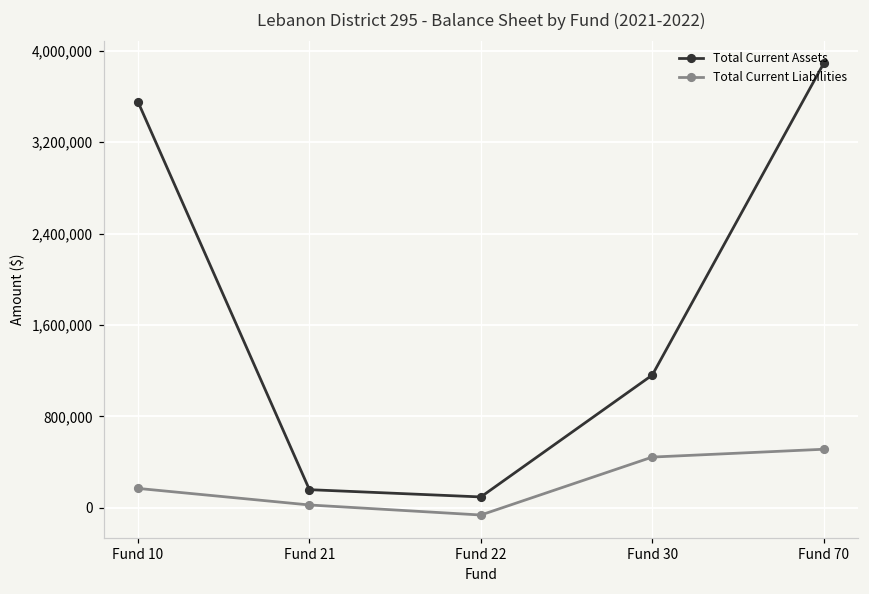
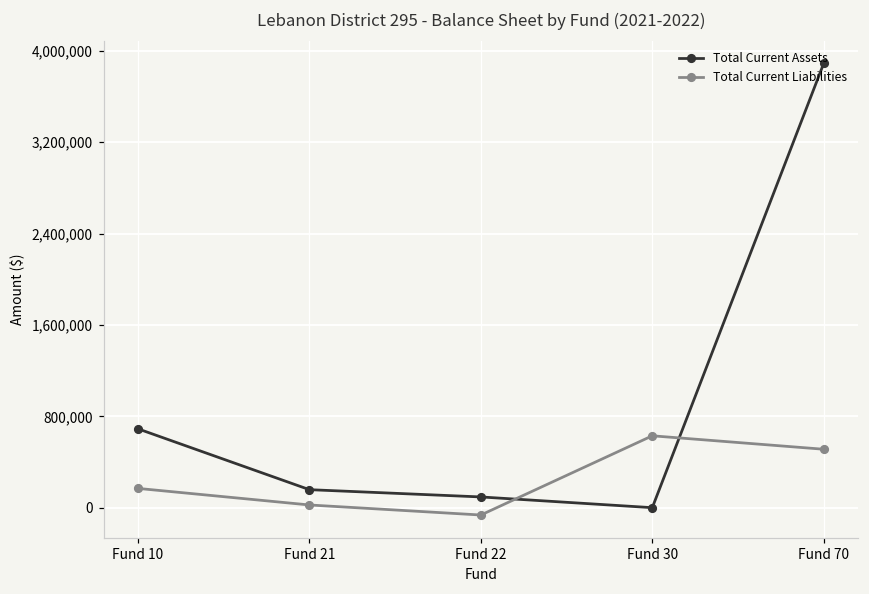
Total Current Assets, Fund 10: 3,550,000 -> 690,000
Total Current Assets, Fund 30: 1,160,000 -> 0
Total Current Liabilities, Fund 30: 440,000 -> 630,000
